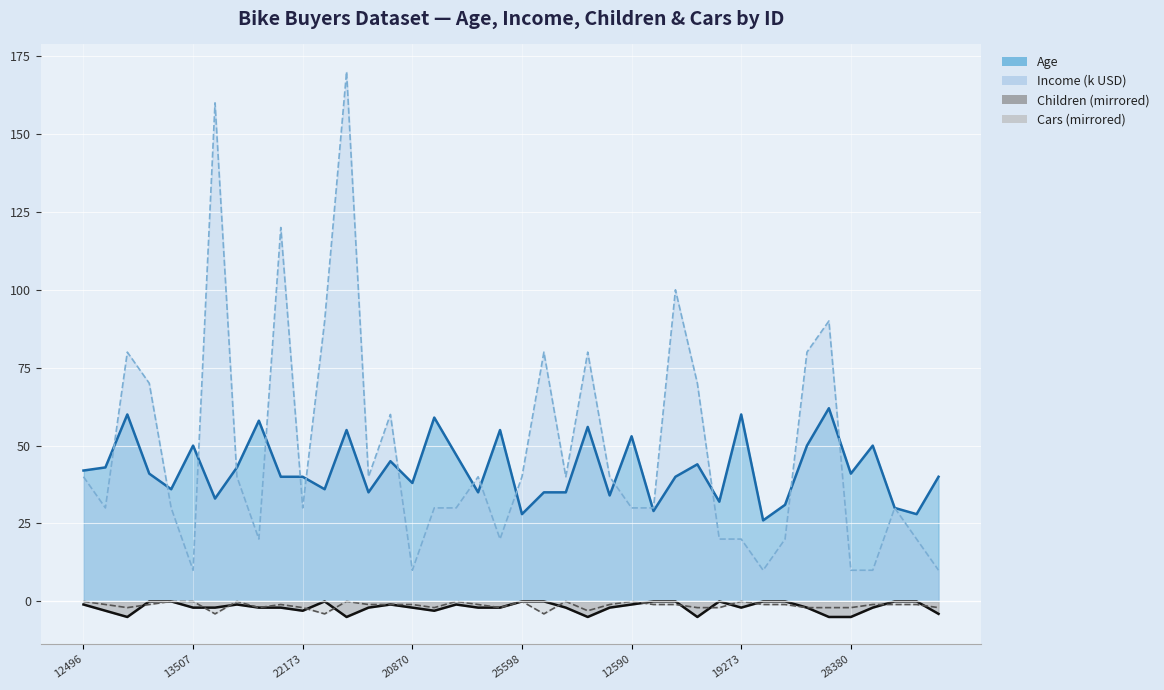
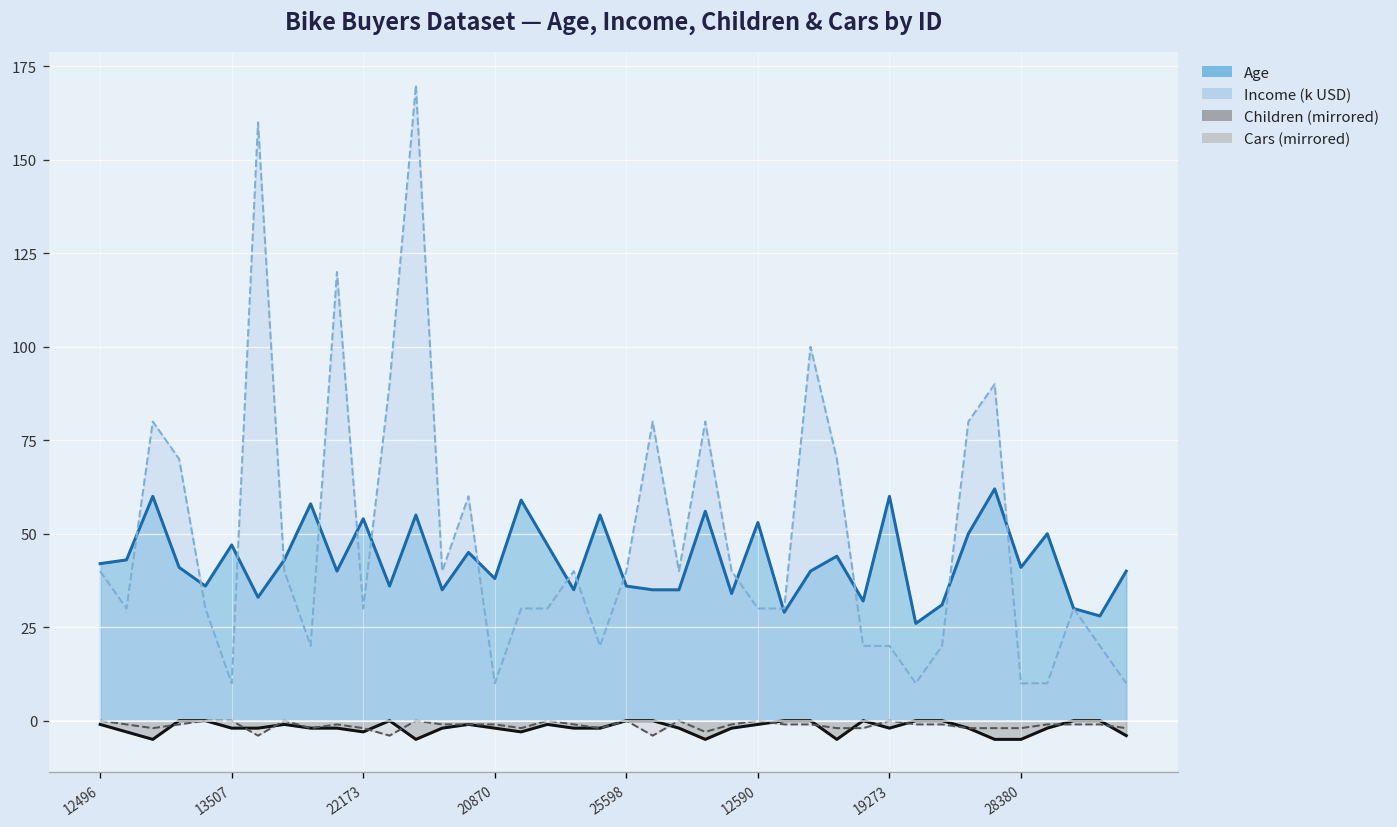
Age, 13507: 50 -> 47
Age, 22173: 40 -> 54
Age, 25598: 28 -> 36
